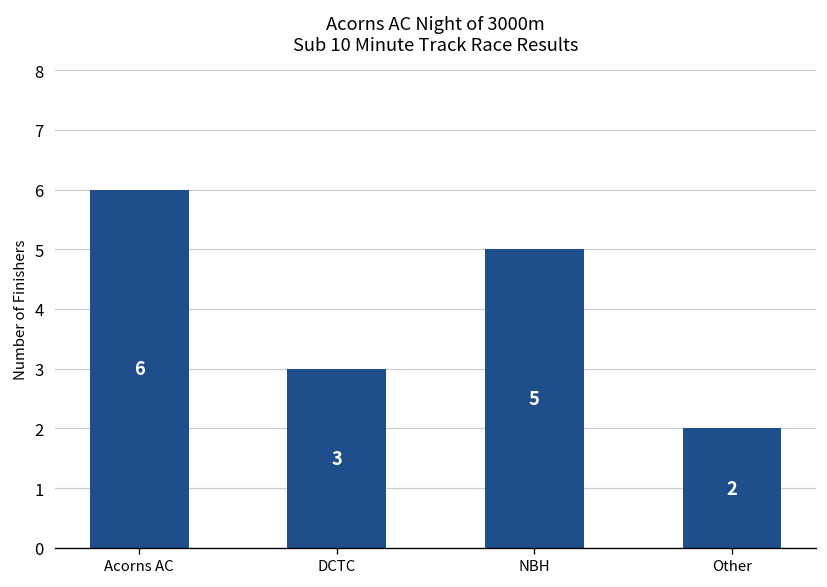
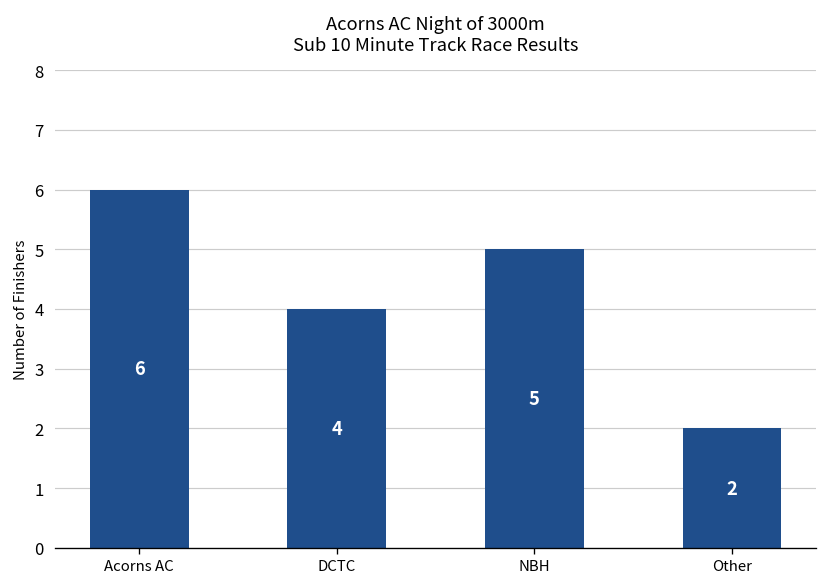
DCTC: 3 -> 4
